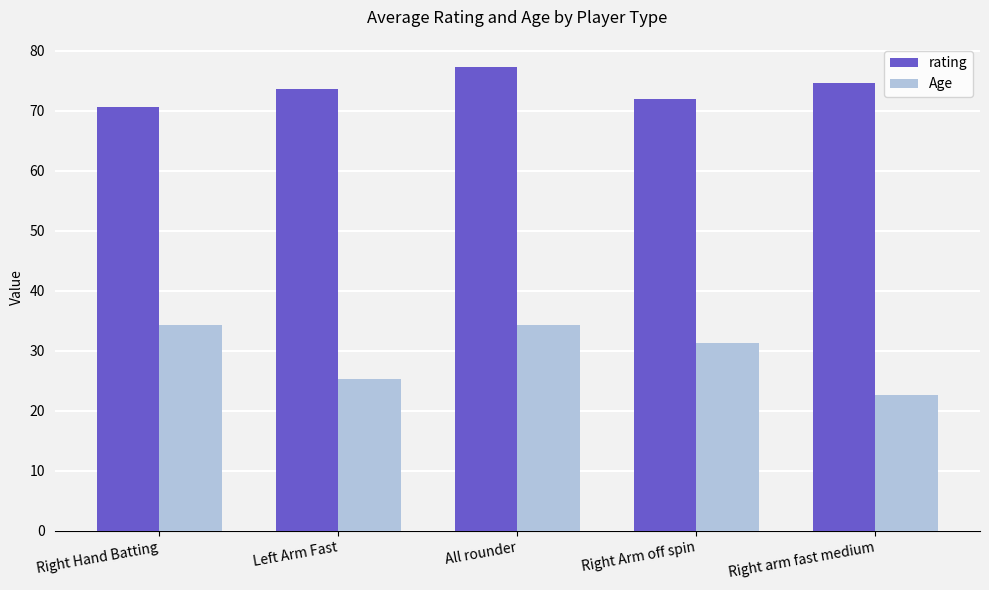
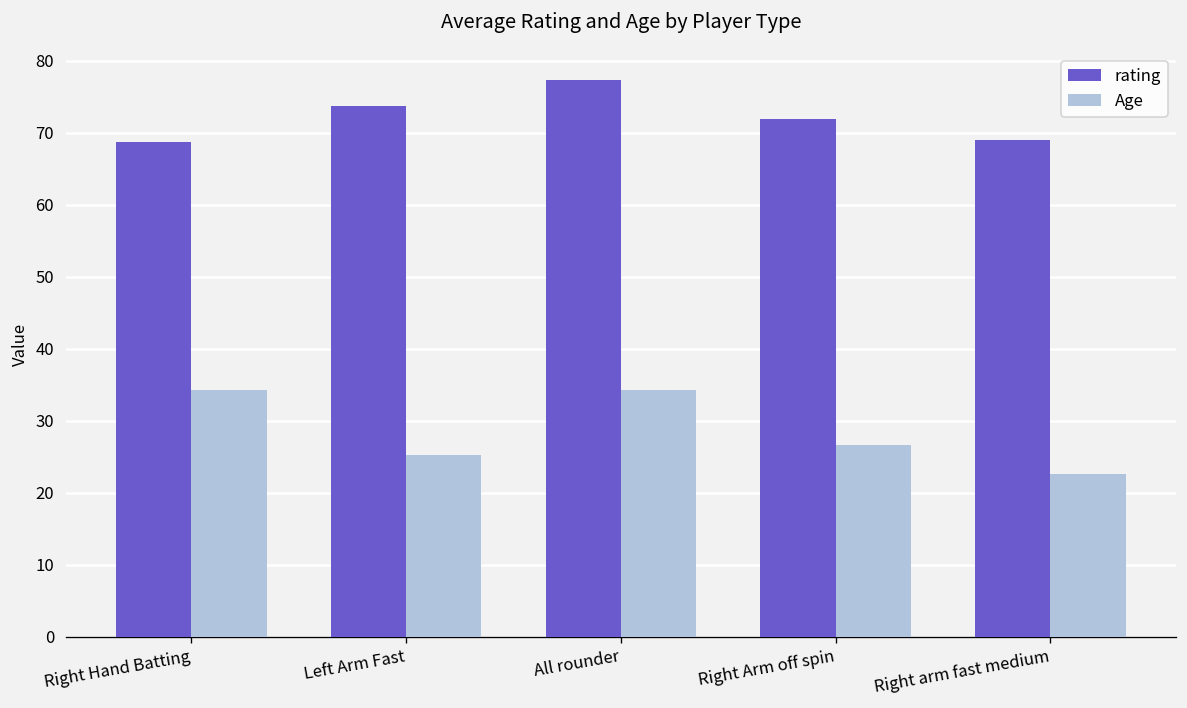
rating, Right Hand Batting: 71 -> 69
Age, Right Arm off spin: 31 -> 27
rating, Right arm fast medium: 75 -> 69
